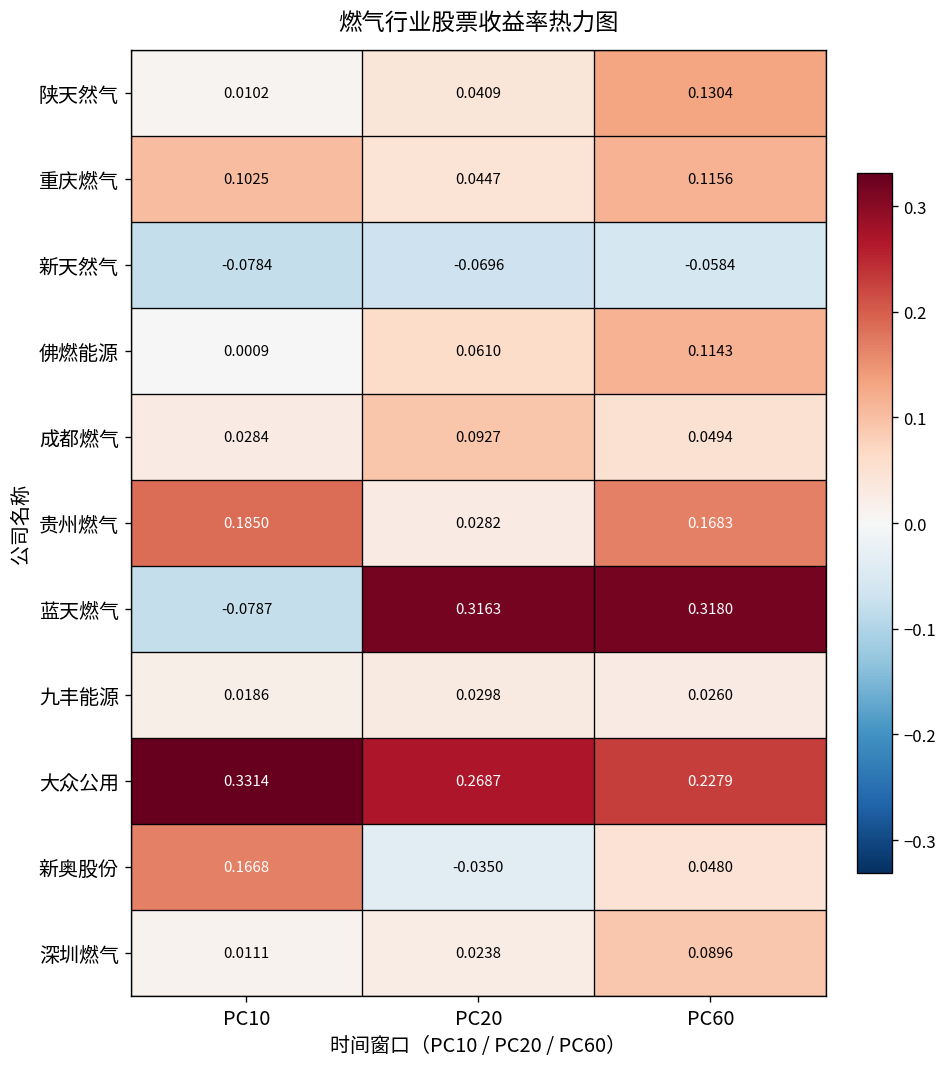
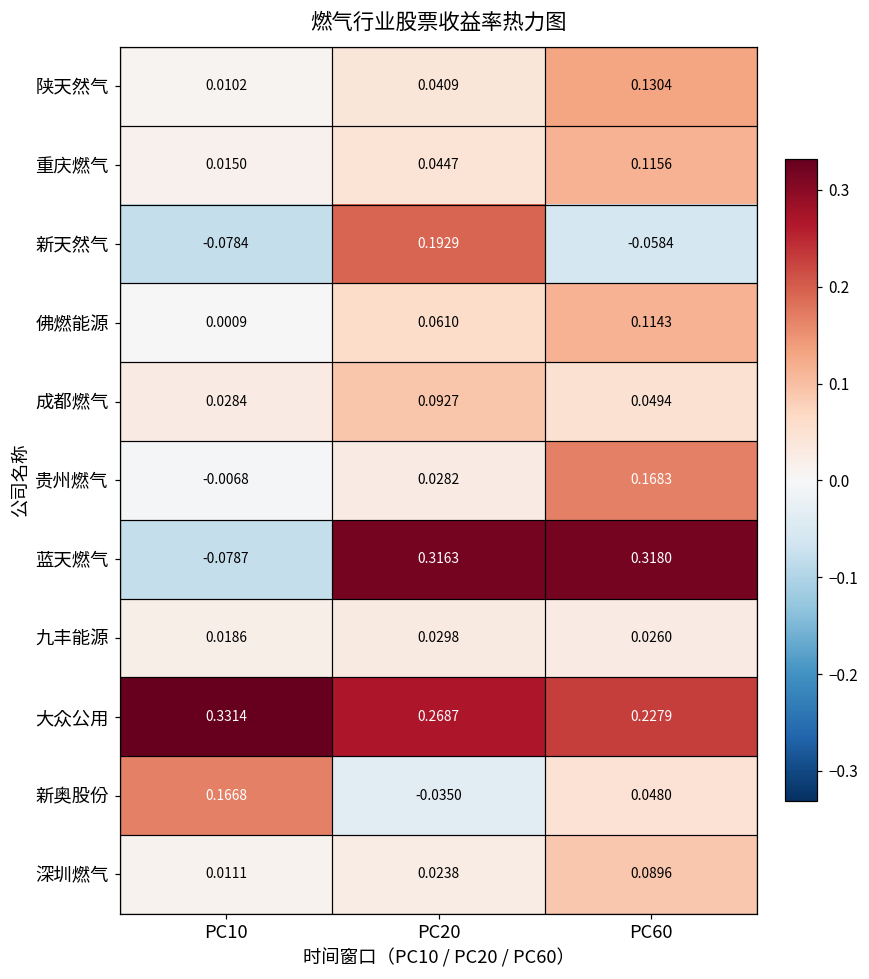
重庆燃气, PC10: 0.1025 -> 0.0150
新天然气, PC20: -0.0696 -> 0.1929
贵州燃气, PC10: 0.1850 -> -0.0068
